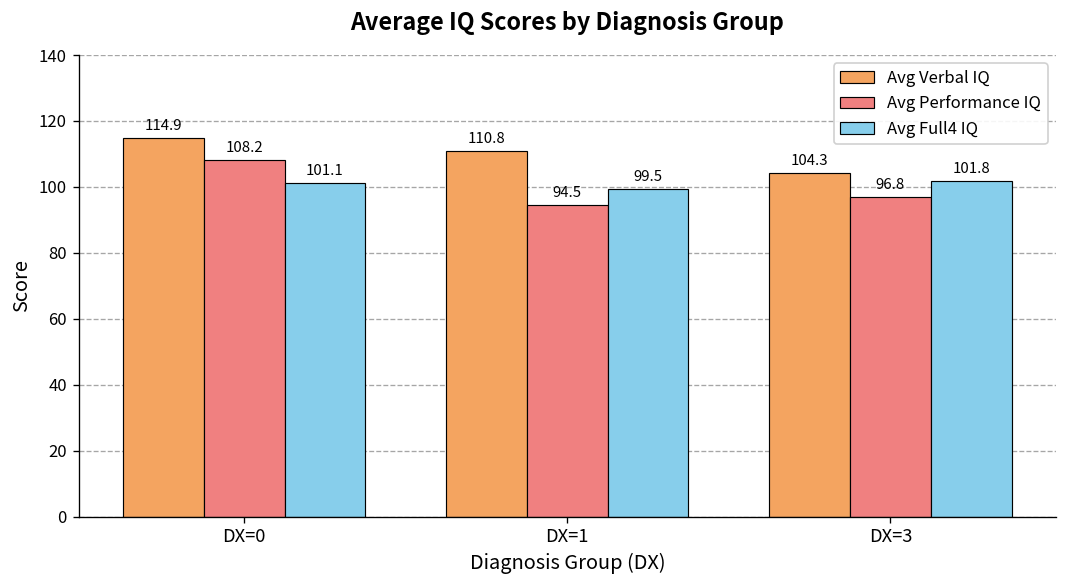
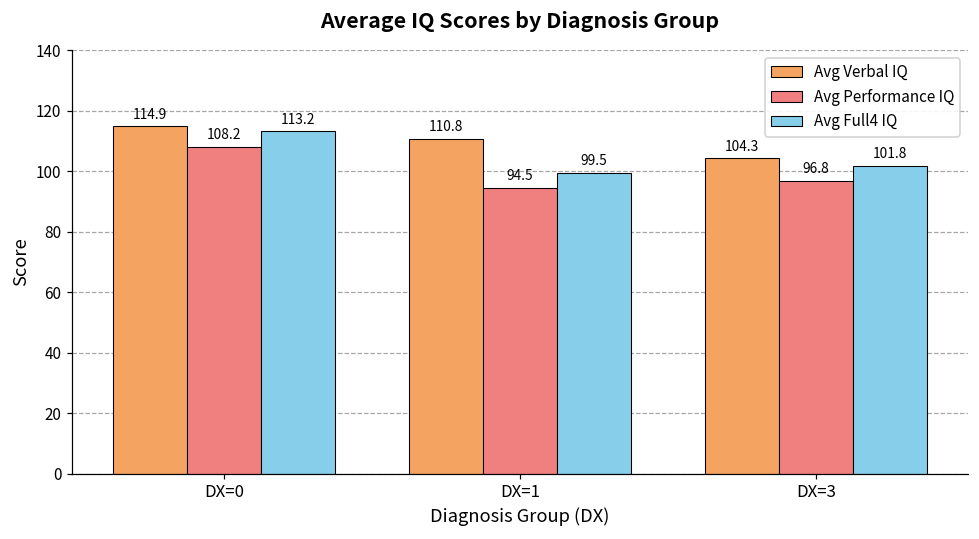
Avg Full4 IQ, DX=0: 101.1 -> 113.2
